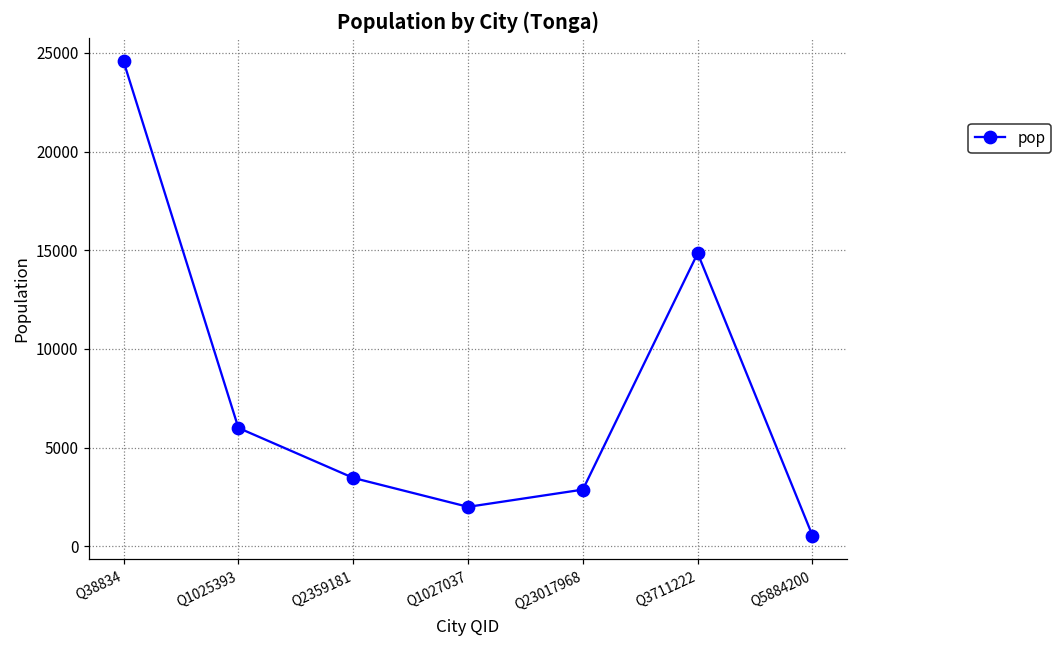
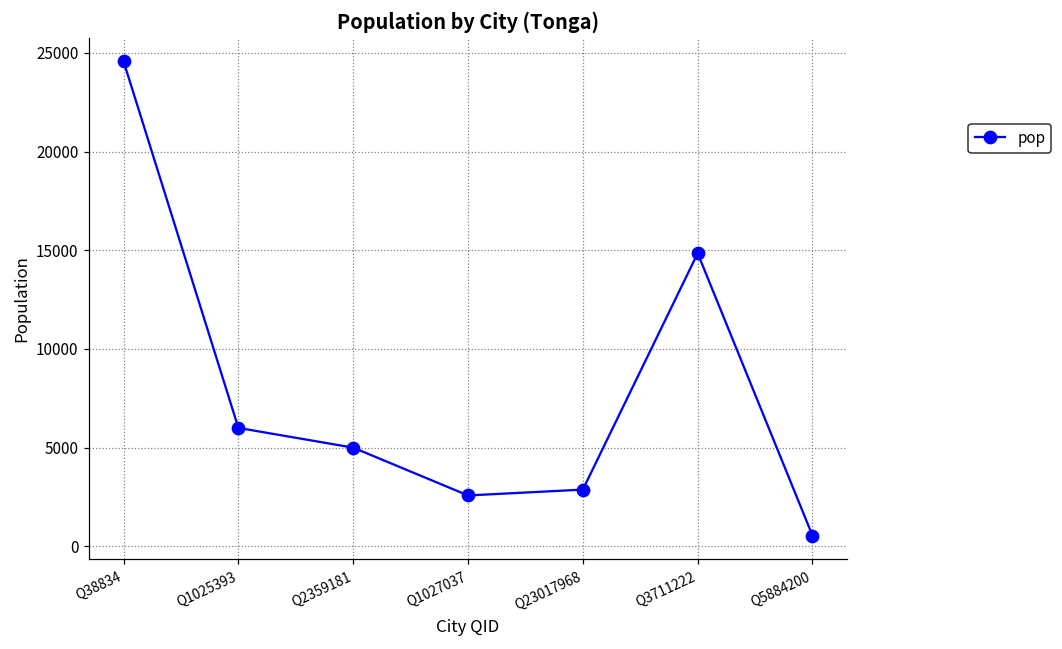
Q2359181: 3500 -> 5000
Q1027037: 2000 -> 2600
